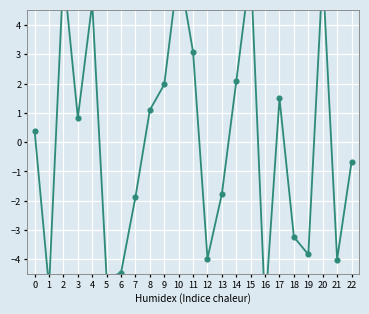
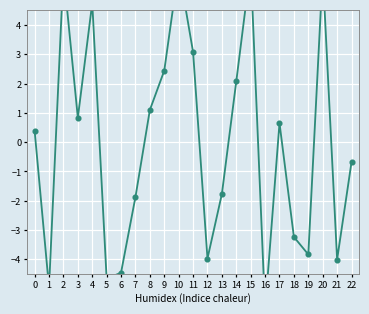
9: 2.0 -> 2.4
17: 1.5 -> 0.6
